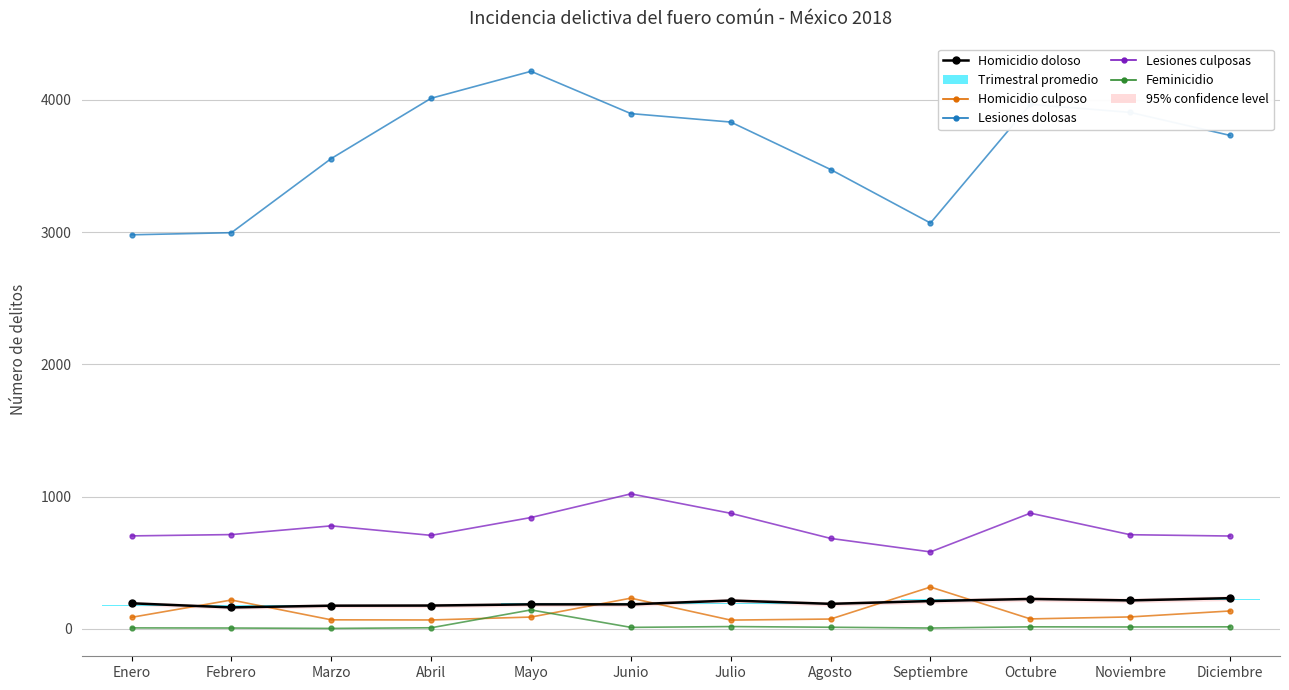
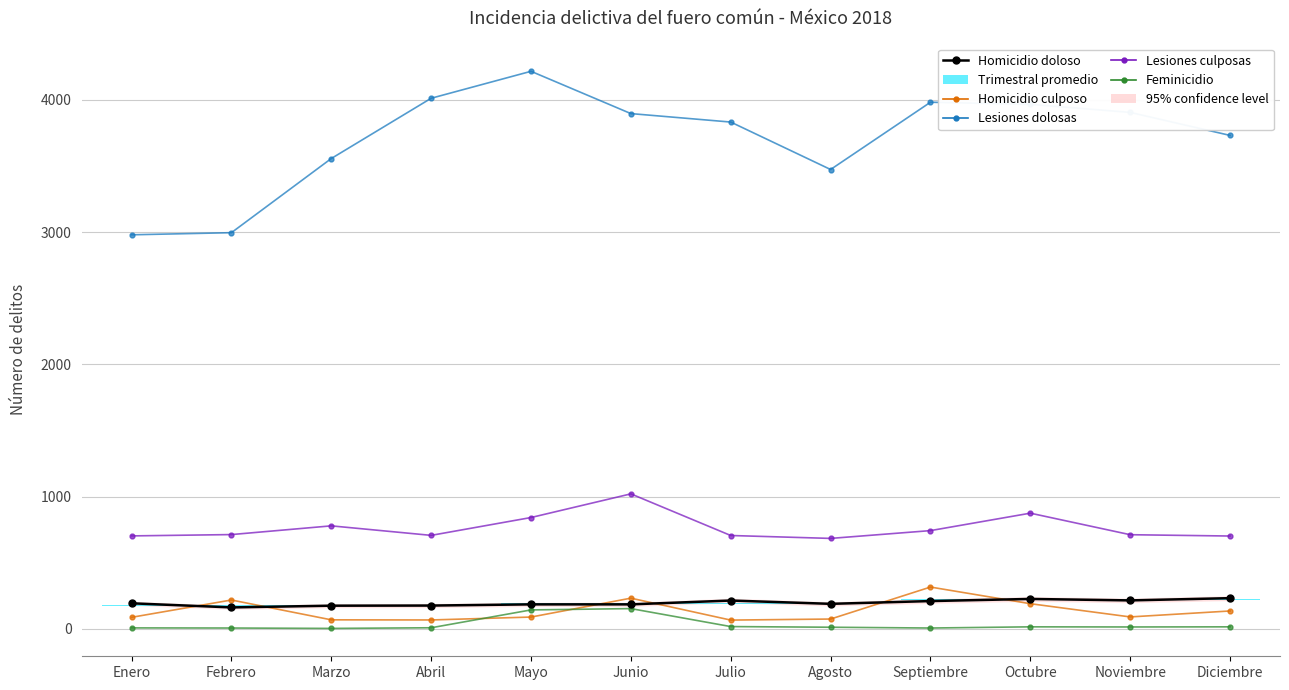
Feminicidio, Junio: 10 -> 150
Lesiones culposas, Julio: 870 -> 710
Lesiones dolosas, Septiembre: 3070 -> 3980
Lesiones culposas, Septiembre: 580 -> 740
Homicidio culposo, Octubre: 70 -> 190
